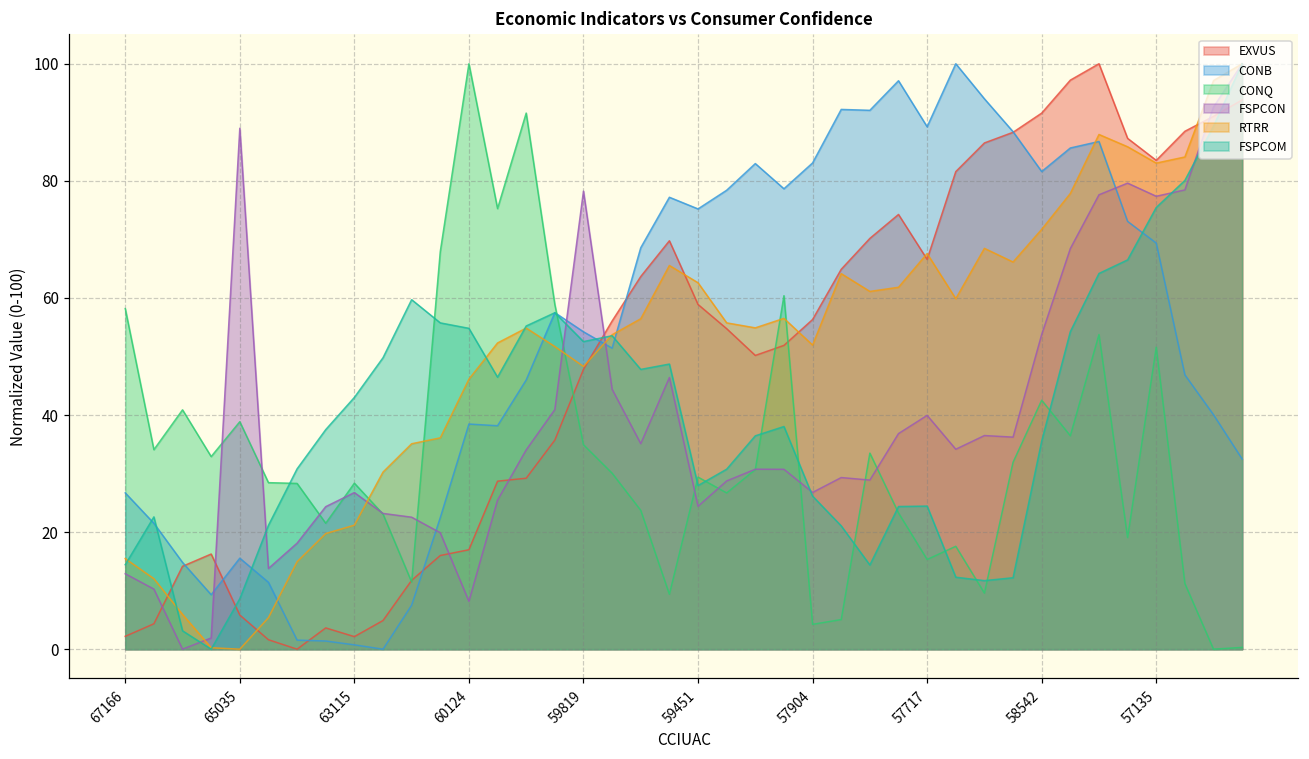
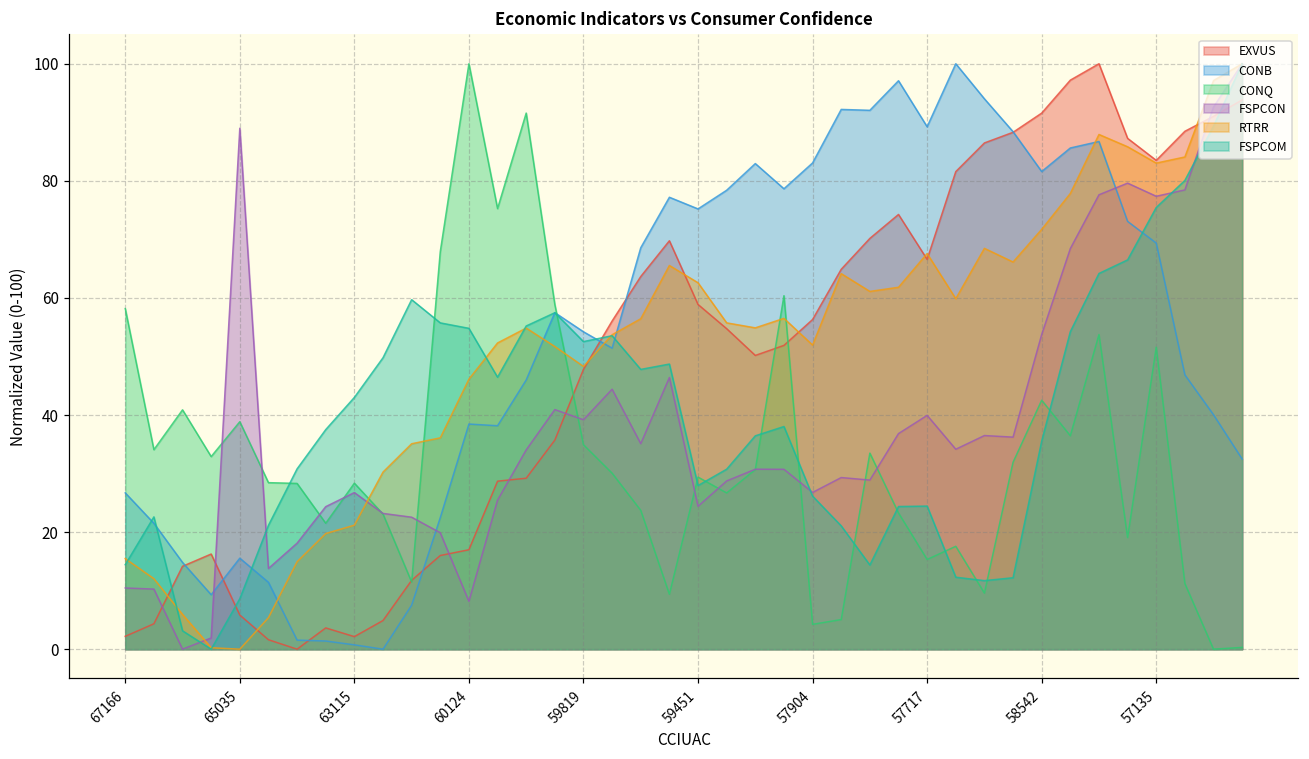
FSPCON, 67166: 13 -> 10
FSPCON, 59819: 78 -> 39
